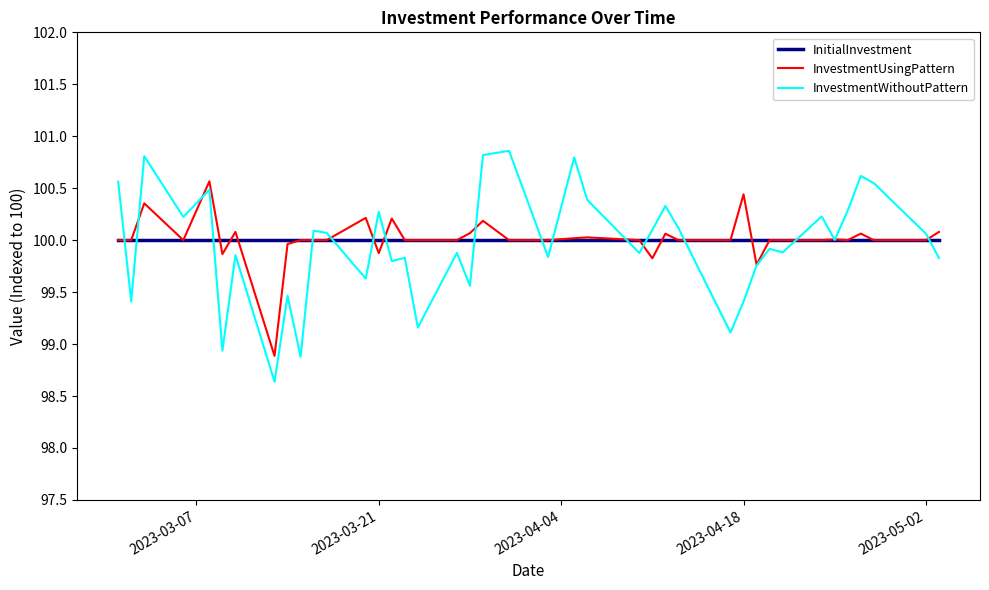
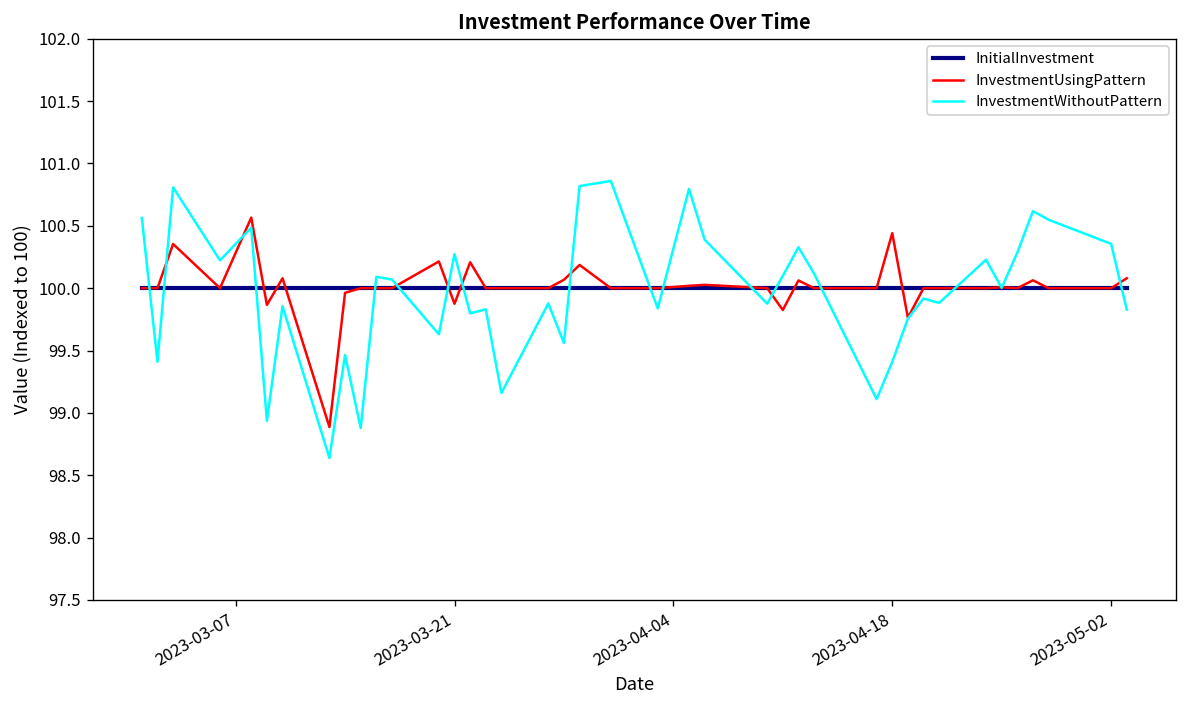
InvestmentWithoutPattern, 2023-05-02: 100.06 -> 100.36
